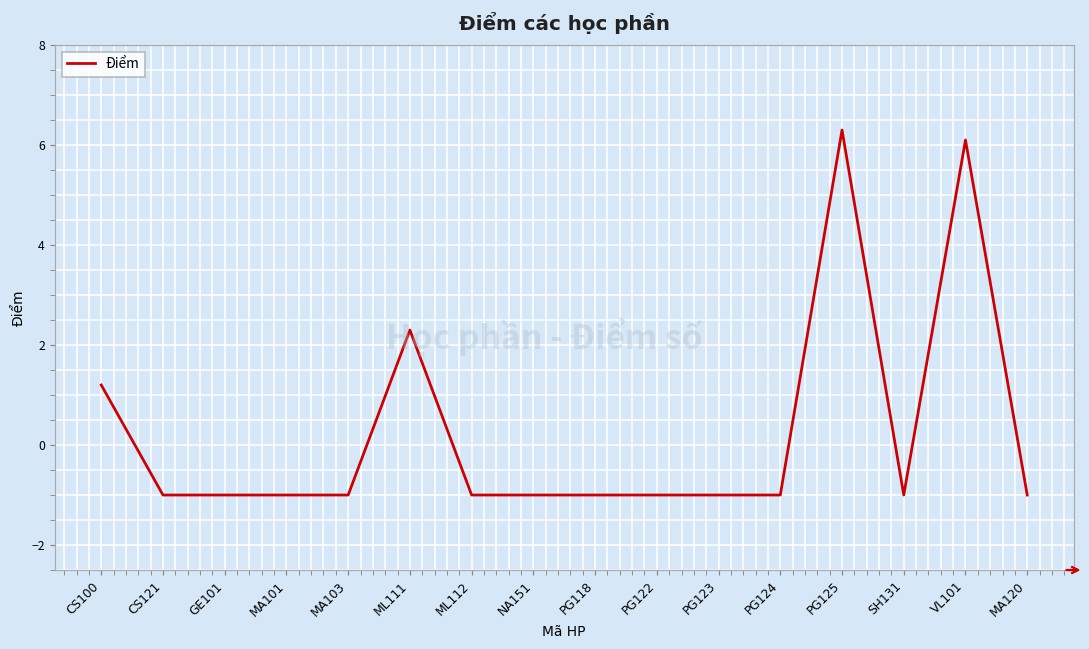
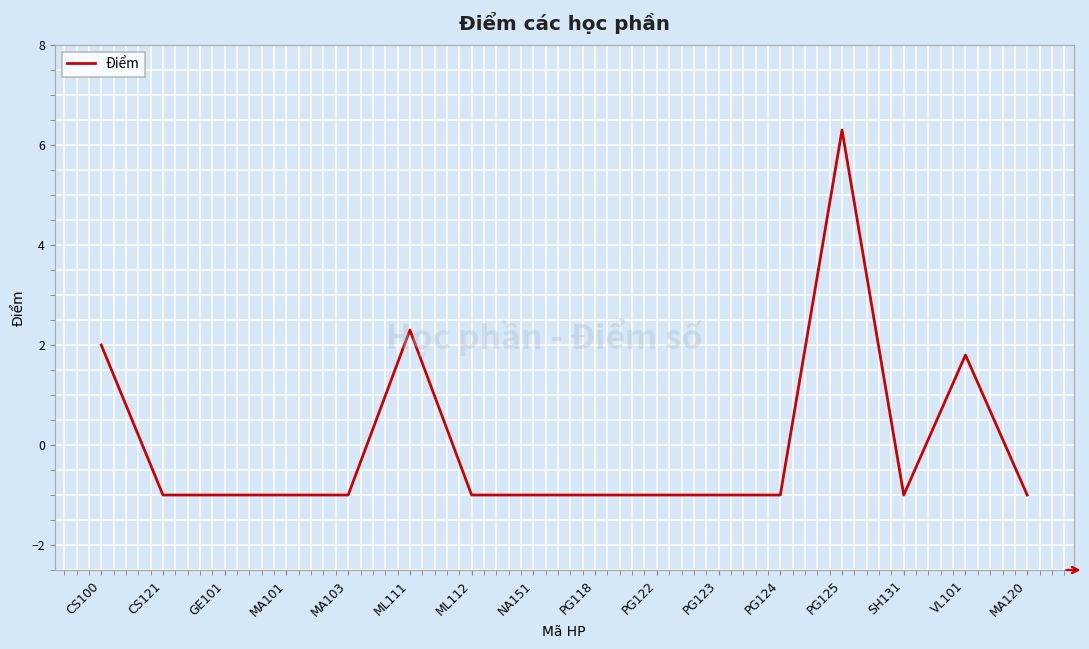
CS100: 1.2 -> 2.0
VL101: 6.1 -> 1.8
